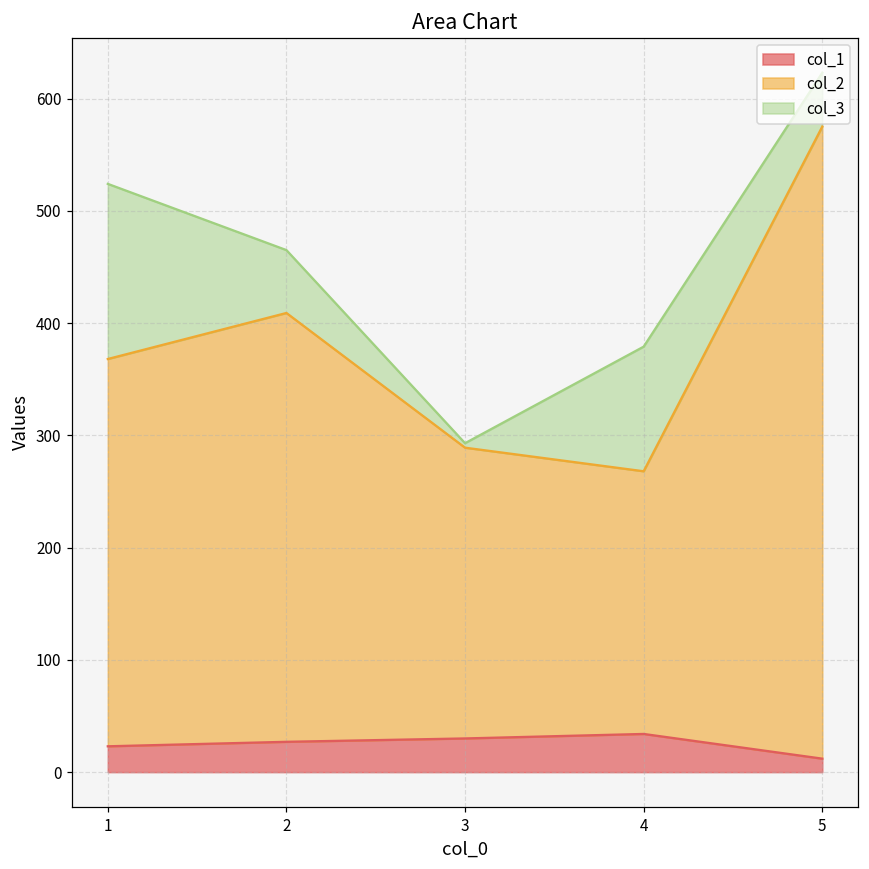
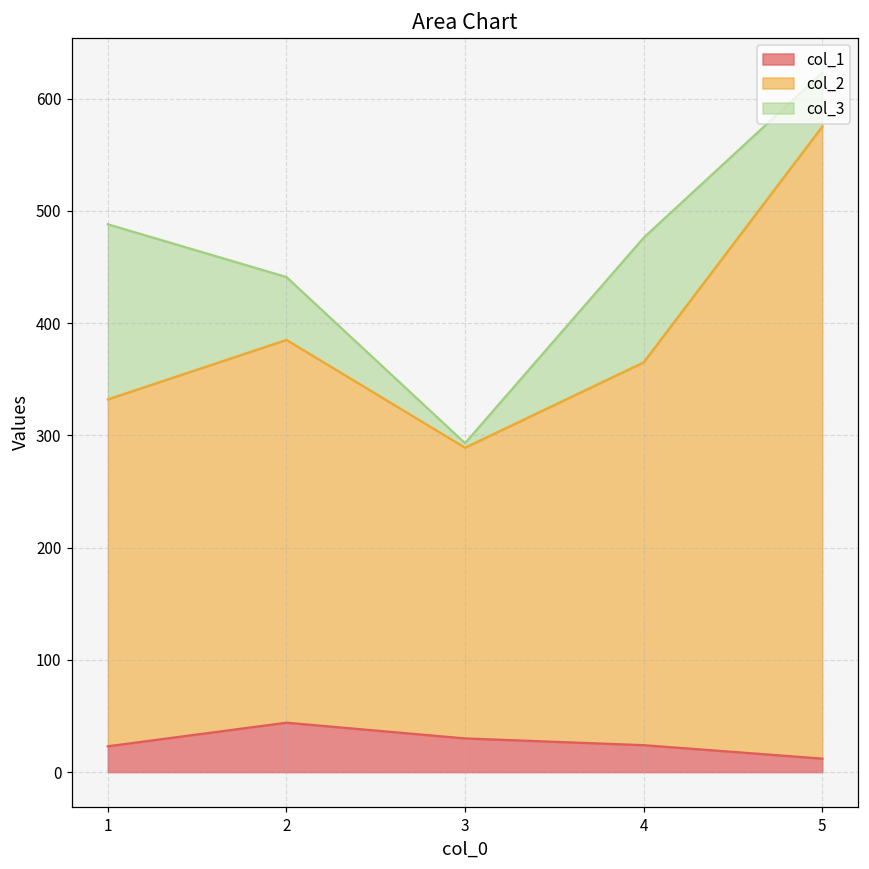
col_2, 1: 345 -> 309
col_1, 2: 27 -> 44
col_2, 2: 382 -> 341
col_1, 4: 34 -> 24
col_2, 4: 234 -> 341
